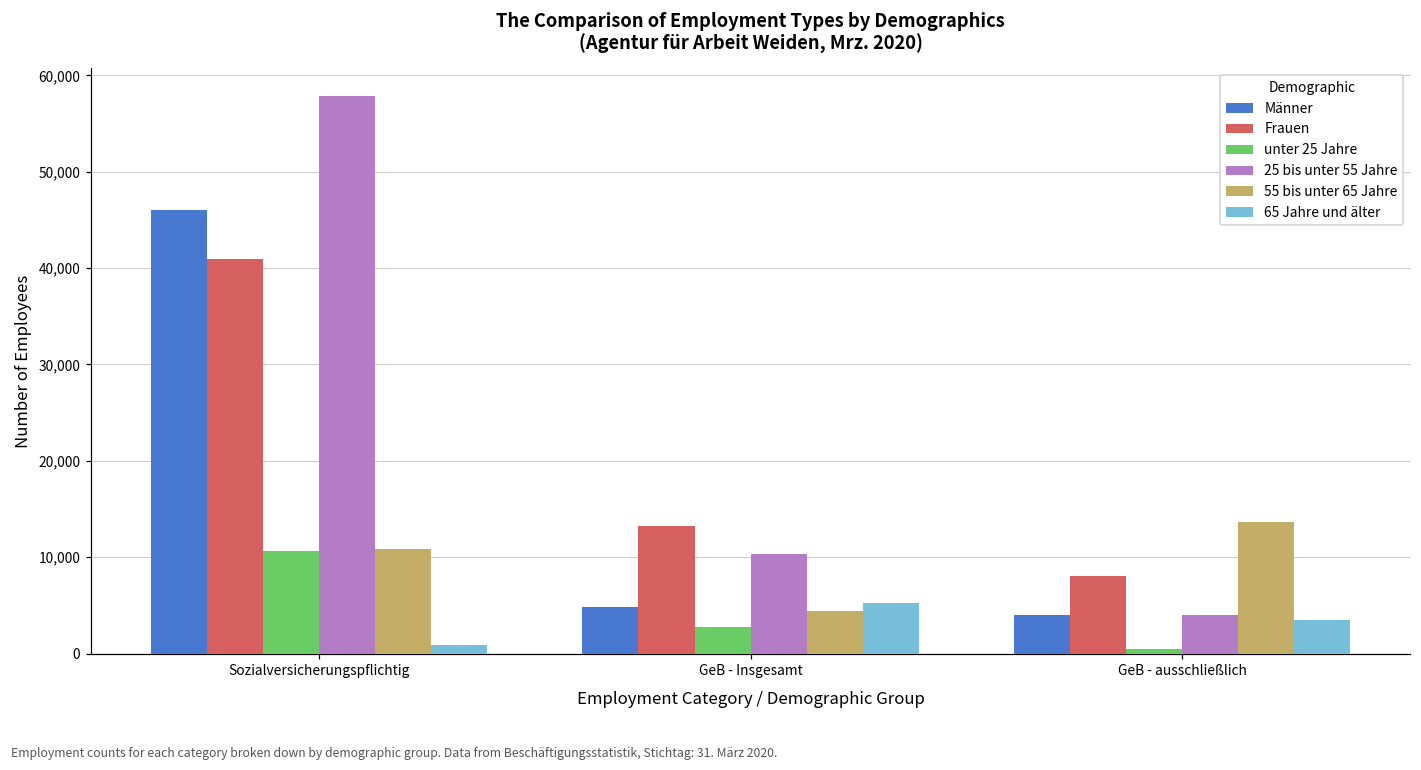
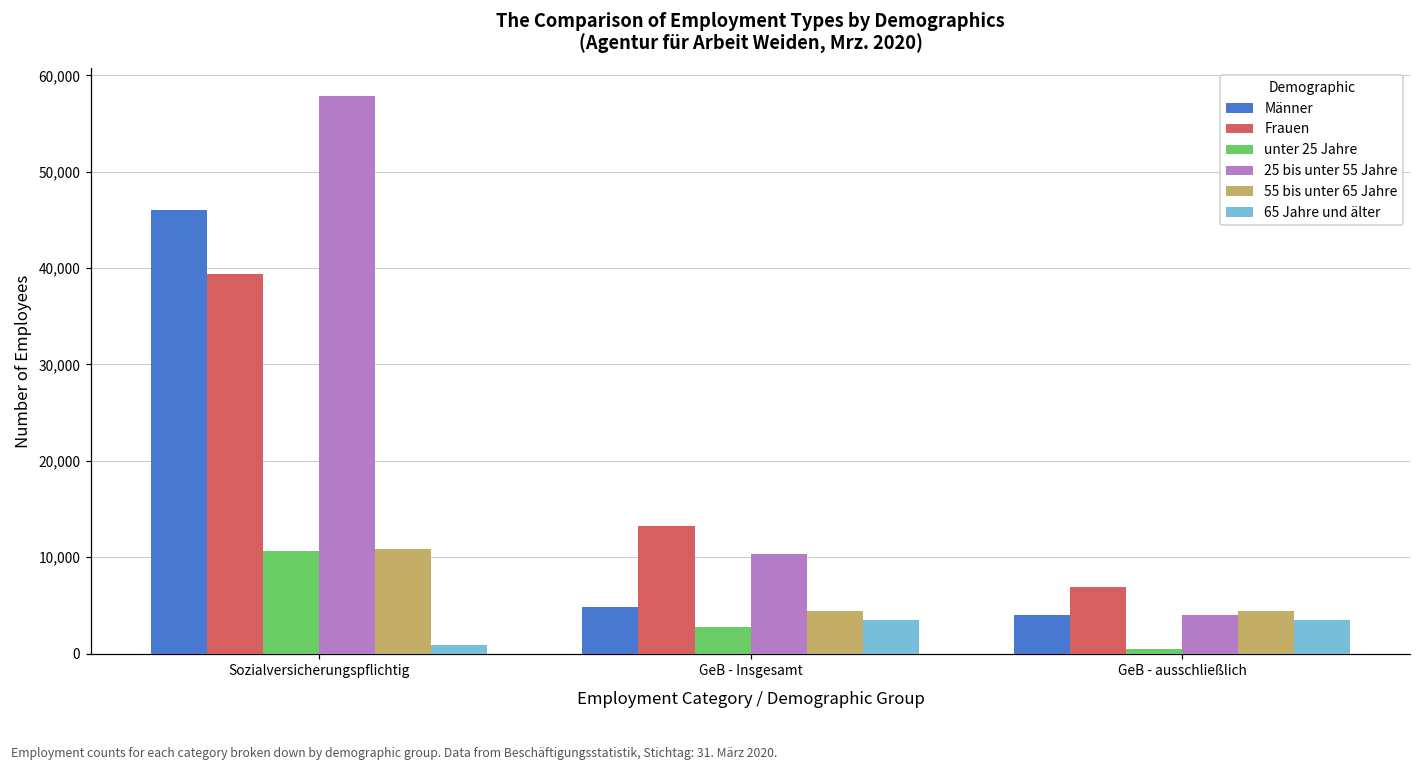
Frauen, Sozialversicherungspflichtig: 41,000 -> 39,000
65 Jahre und älter, GeB - Insgesamt: 5,000 -> 3,000
Frauen, GeB - ausschließlich: 8,000 -> 7,000
55 bis unter 65 Jahre, GeB - ausschließlich: 14,000 -> 4,000
